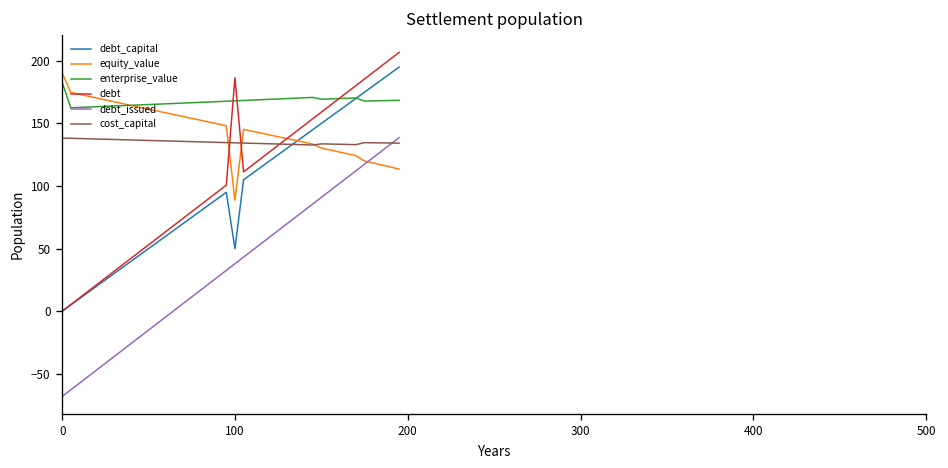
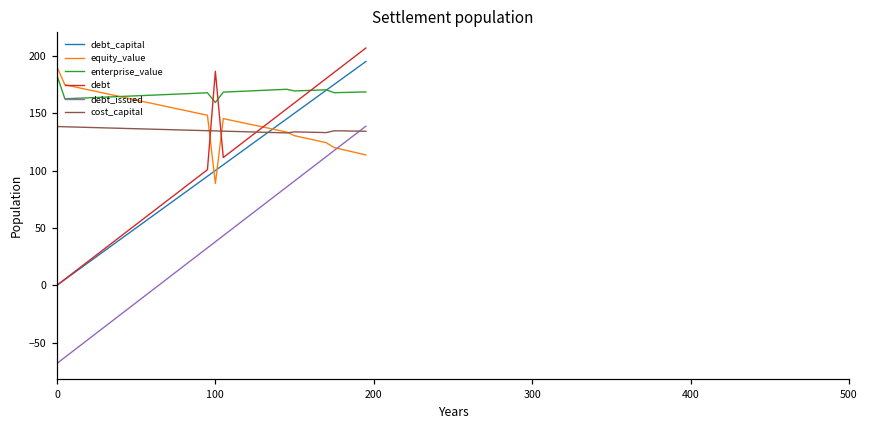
debt_capital, 100: 50 -> 100
enterprise_value, 100: 168 -> 159
